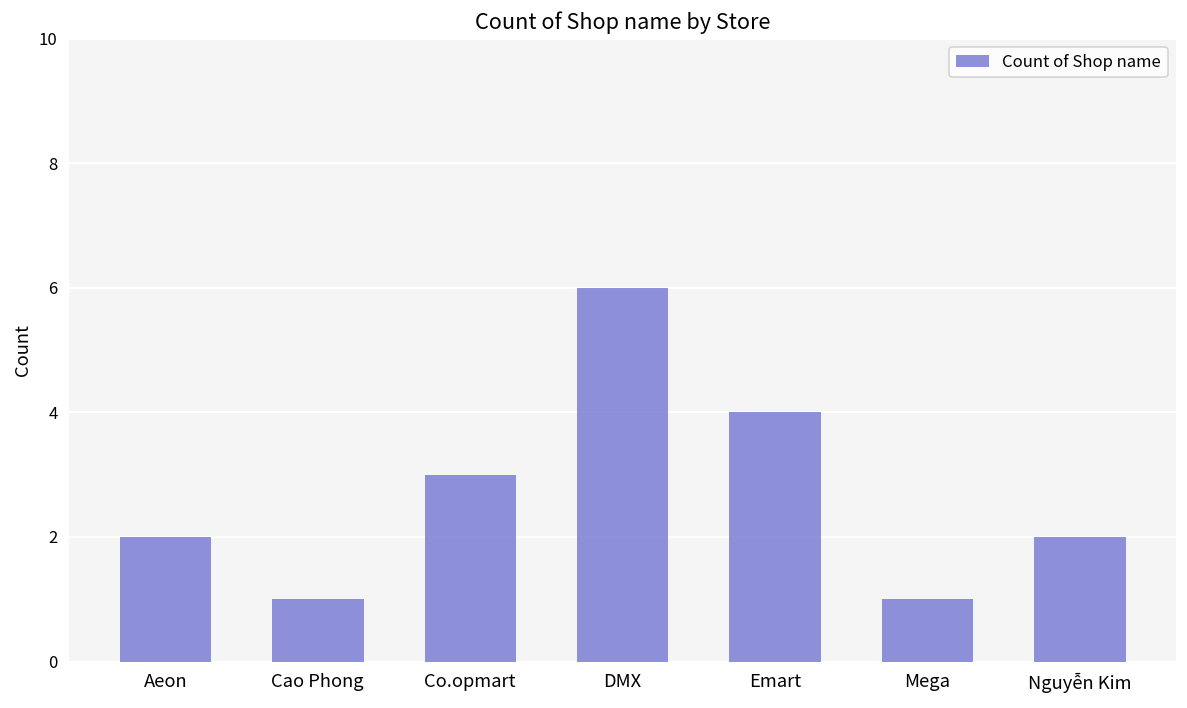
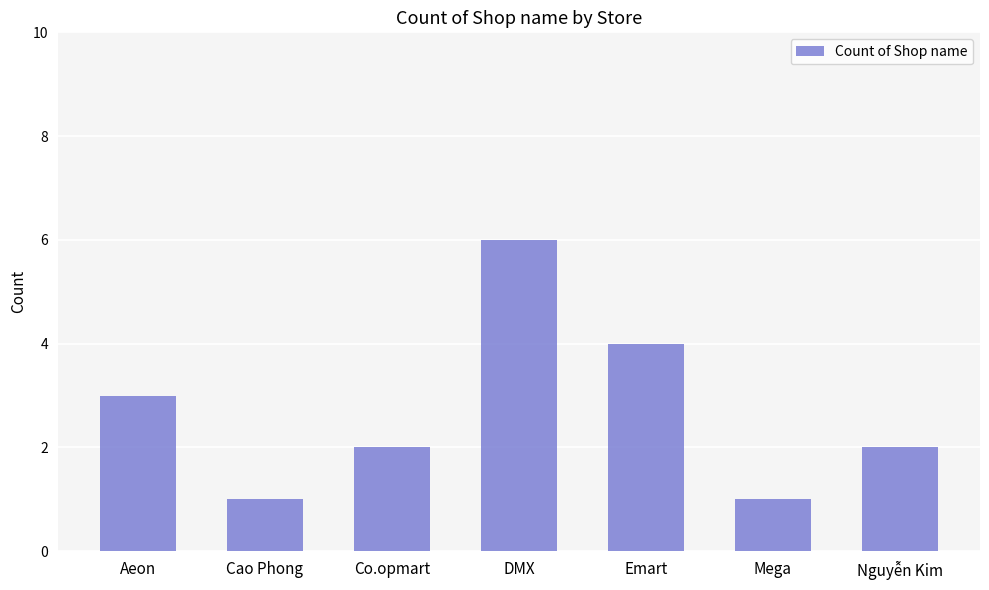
Aeon: 2 -> 3
Co.opmart: 3 -> 2
